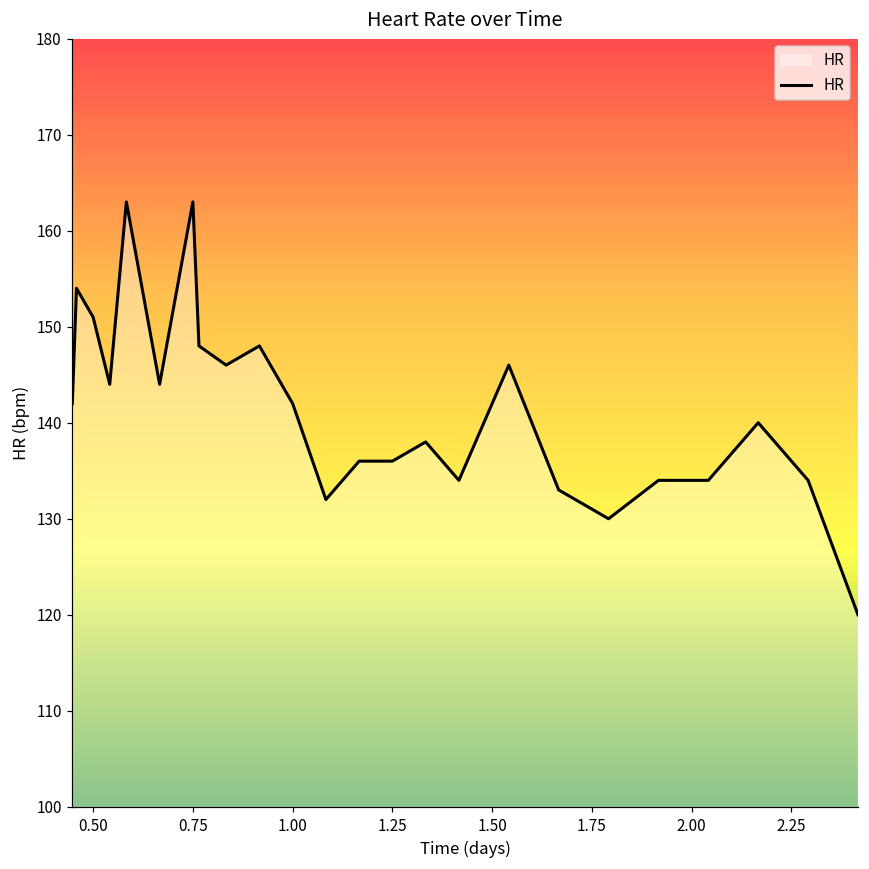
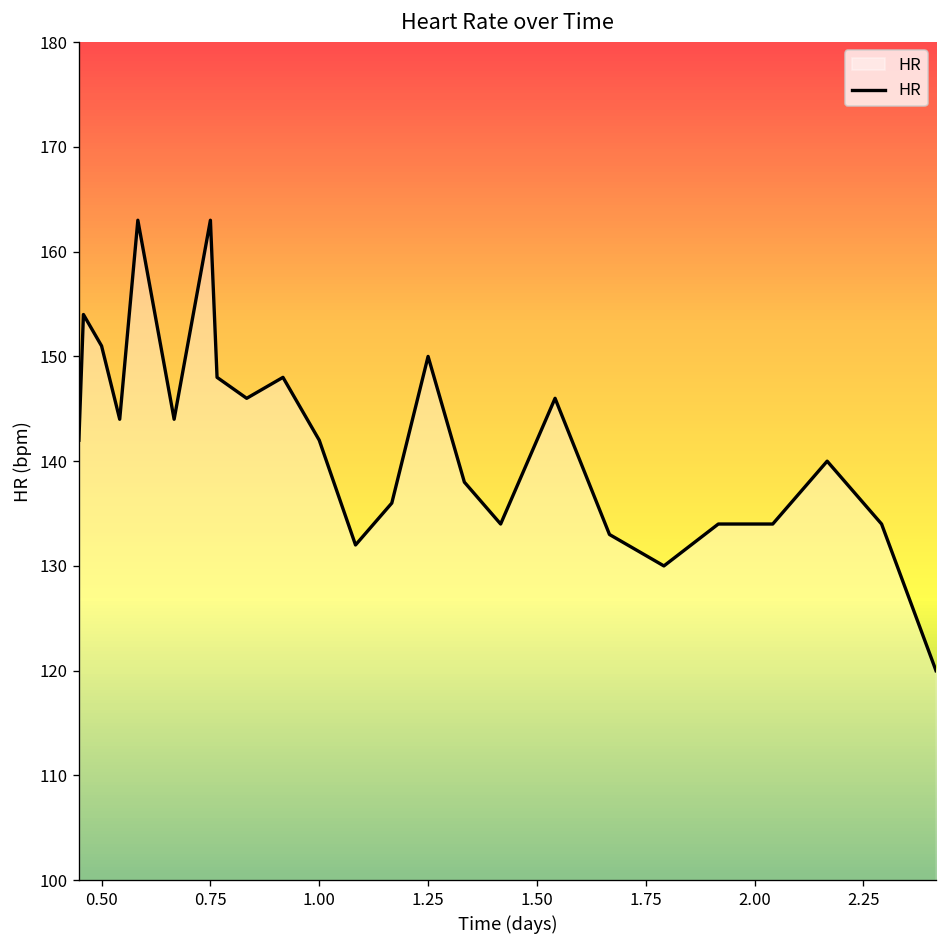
1.25: 136 -> 150
